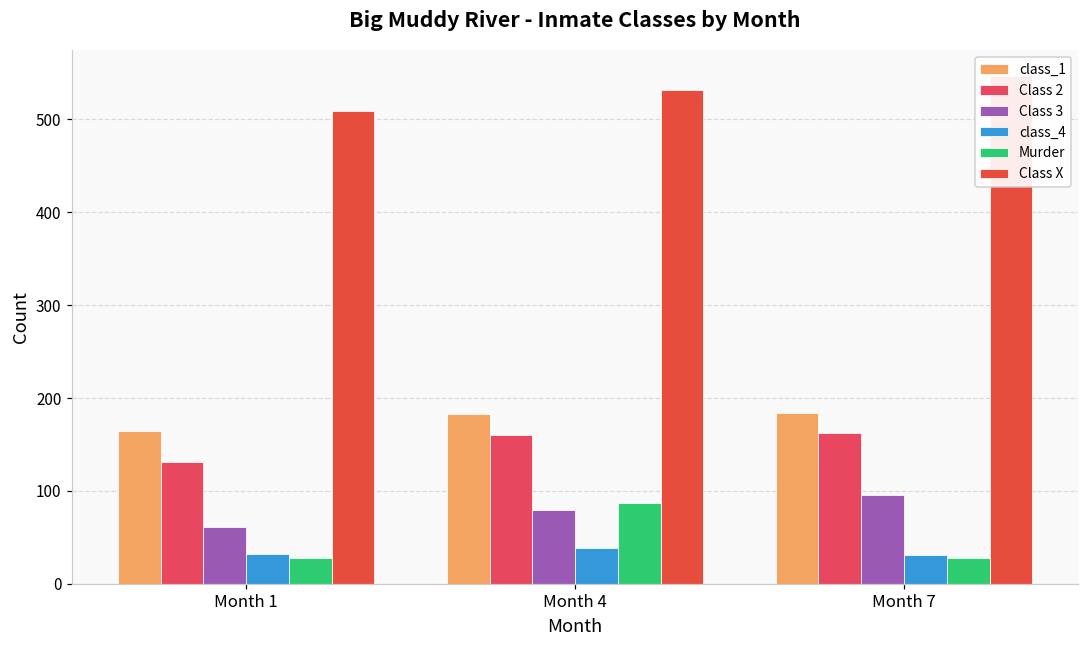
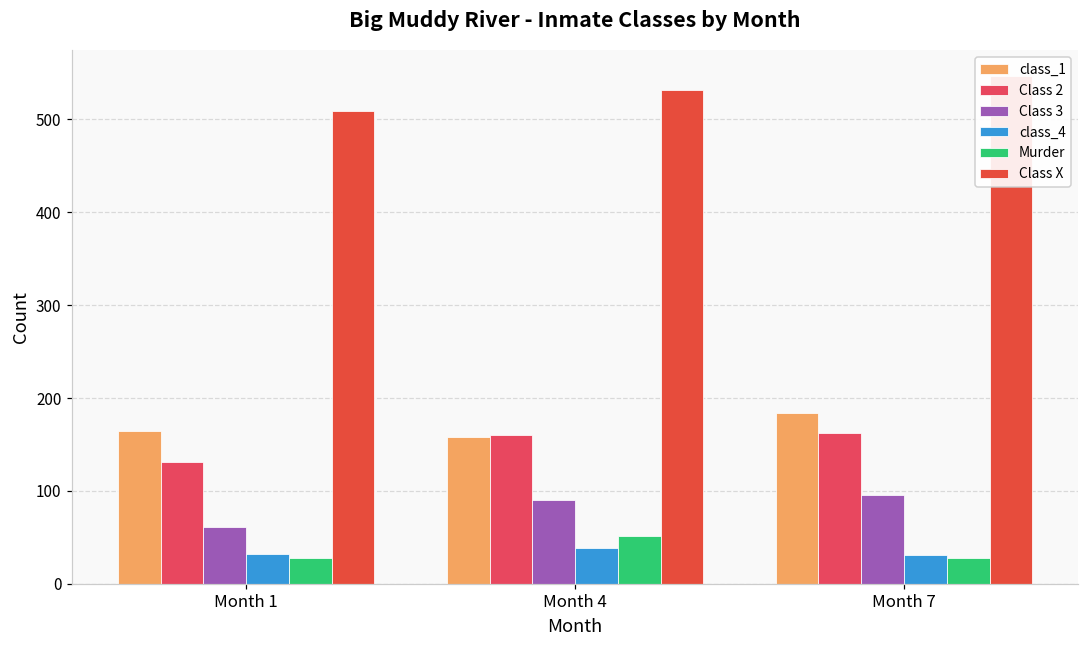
class_1, Month 4: 180 -> 160
Class 3, Month 4: 80 -> 90
Murder, Month 4: 90 -> 50
